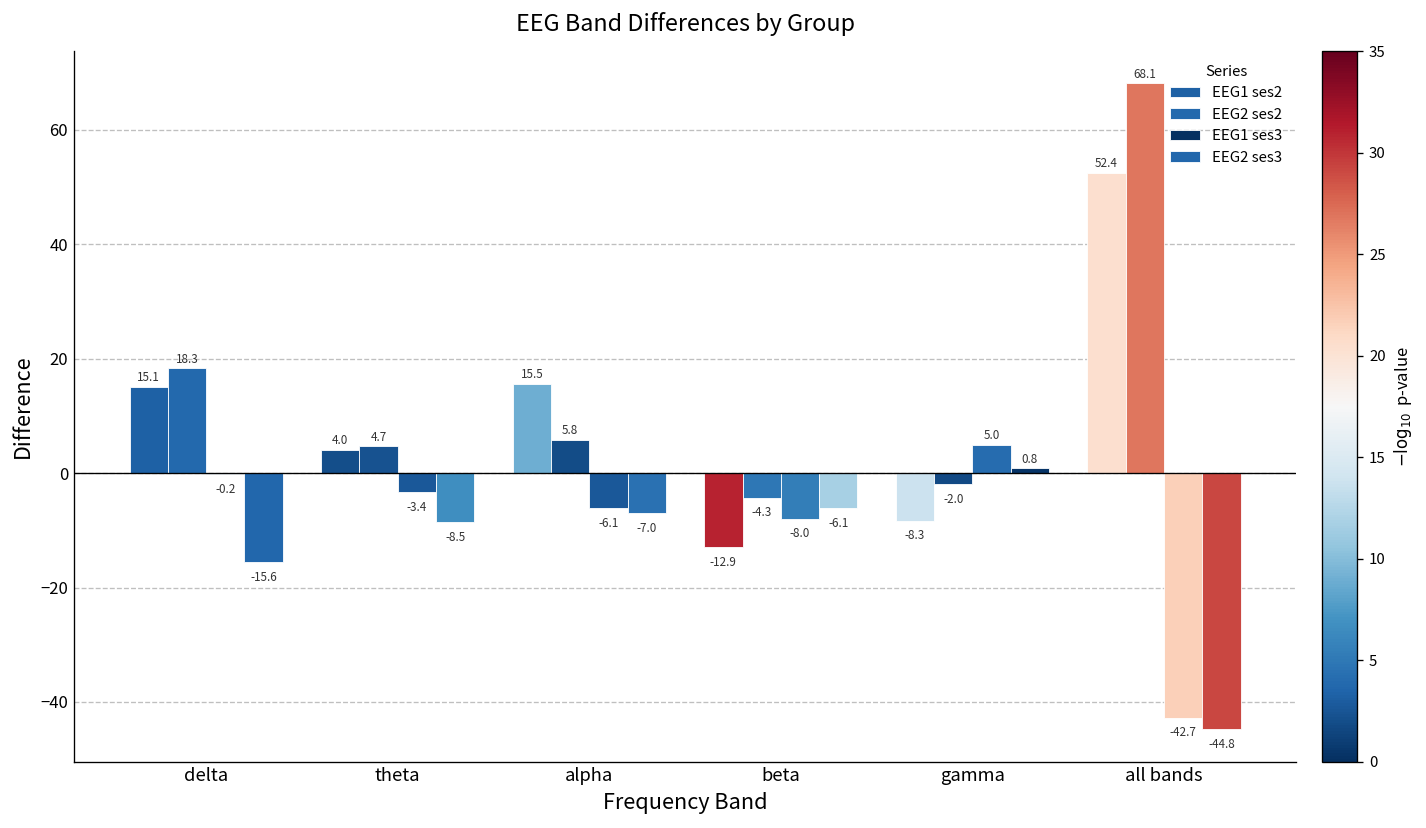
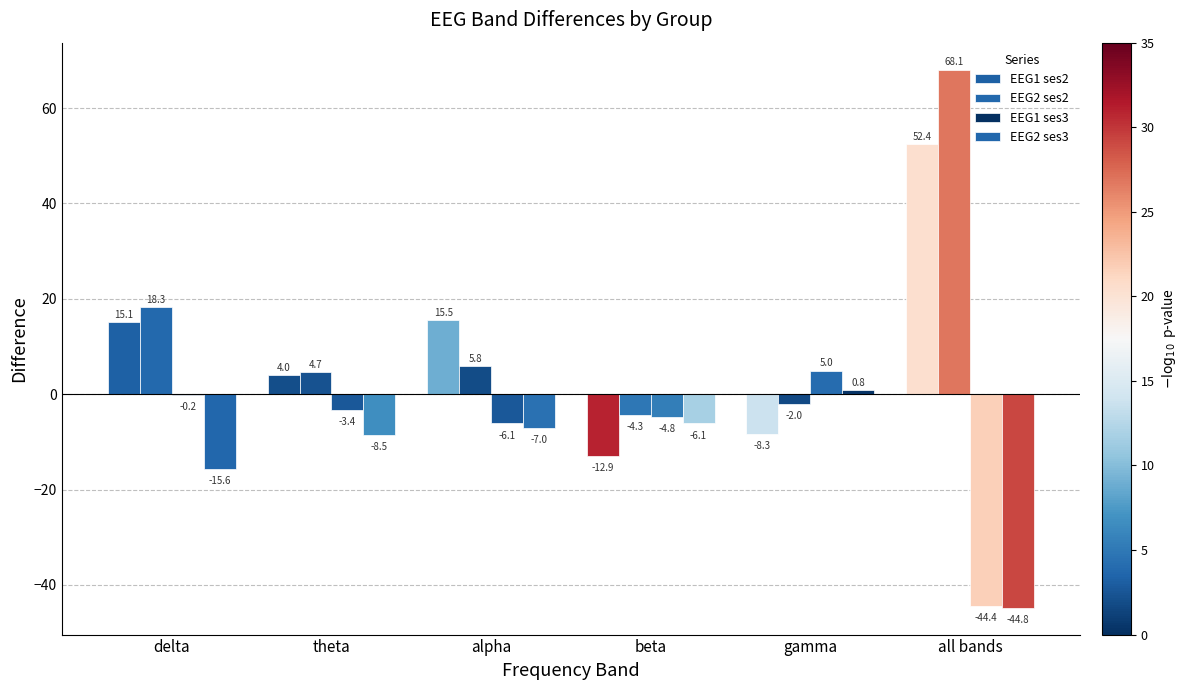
EEG1 ses3, beta: -8.0 -> -4.8
EEG1 ses3, all bands: -42.7 -> -44.4
